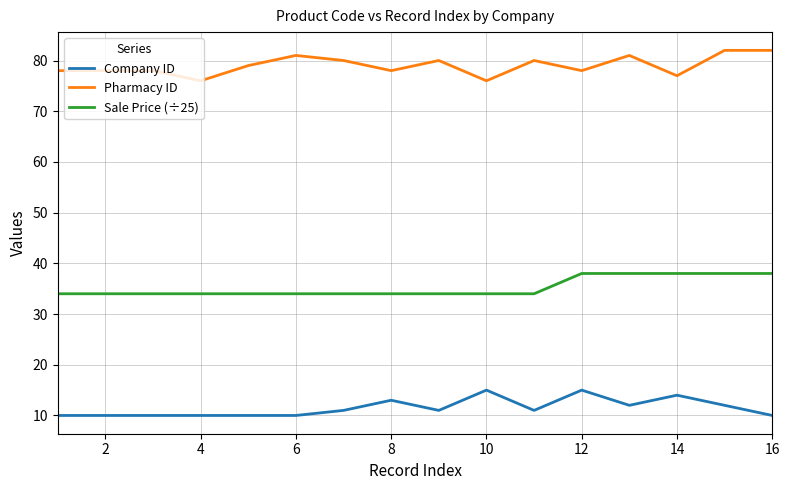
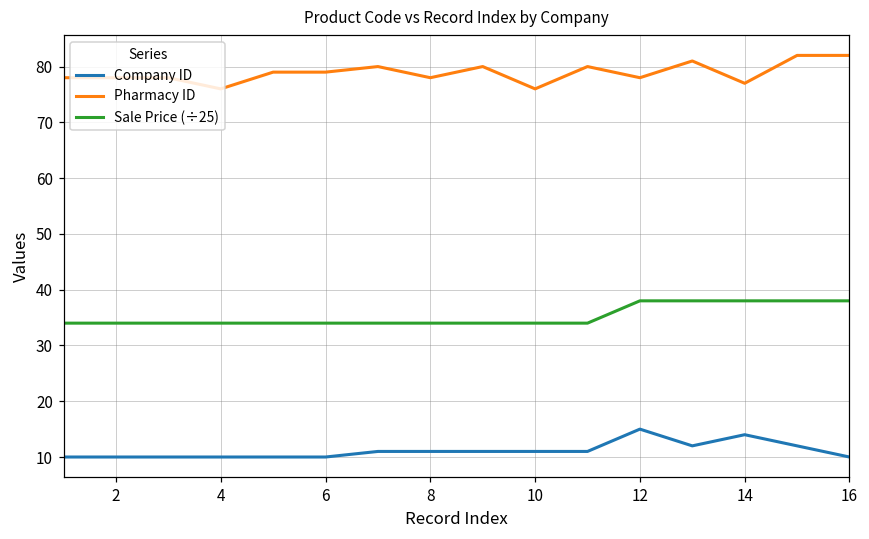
Pharmacy ID, 6: 81 -> 79
Company ID, 8: 13 -> 11
Company ID, 10: 15 -> 11
